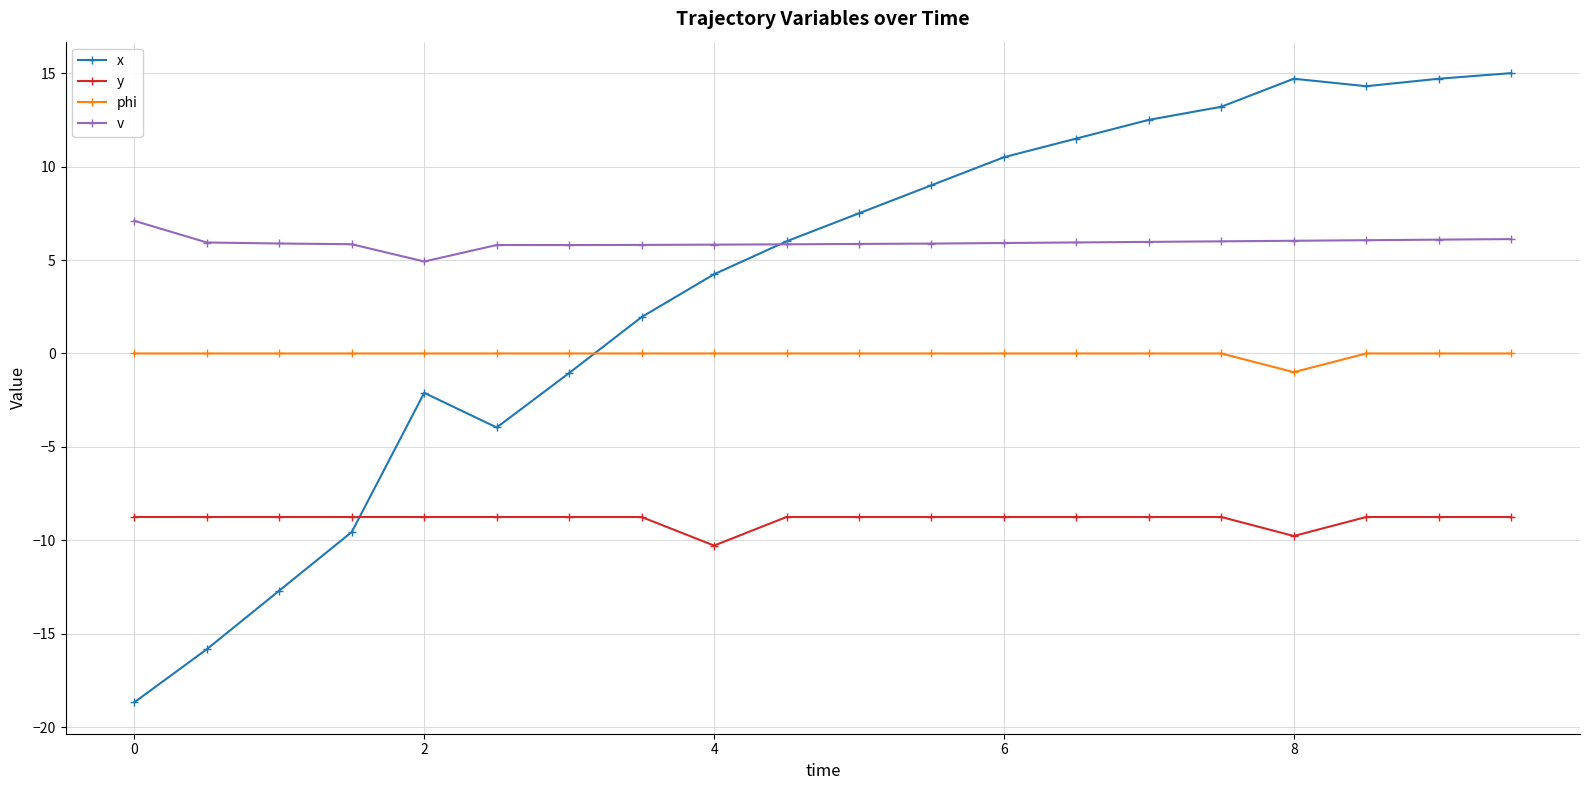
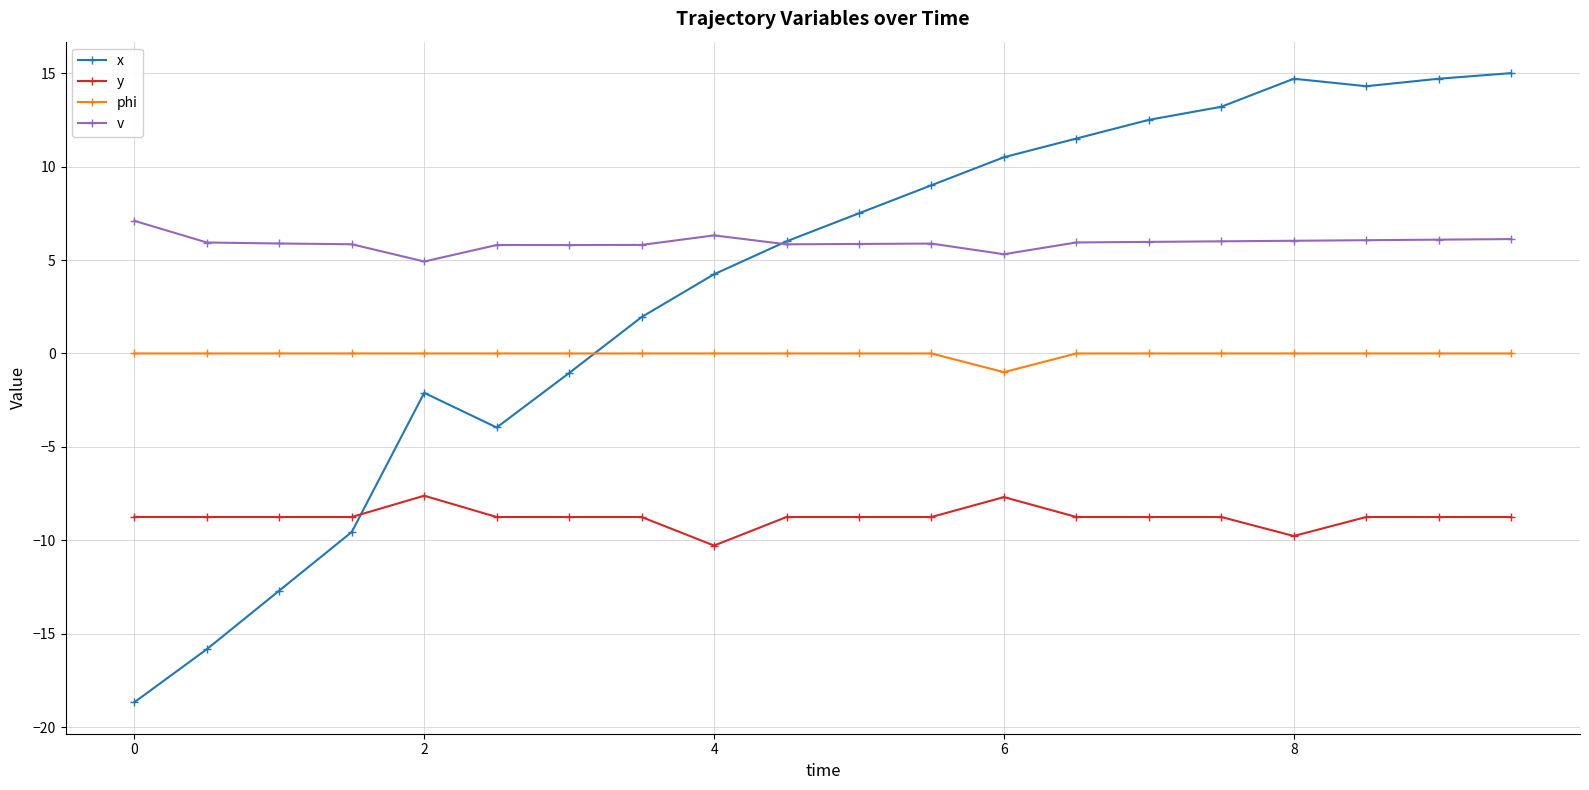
y, 2: -8.8 -> -7.6
v, 4: 5.8 -> 6.3
y, 6: -8.8 -> -7.7
phi, 6: 0 -> -1
v, 6: 5.9 -> 5.3
phi, 8: -1 -> 0
